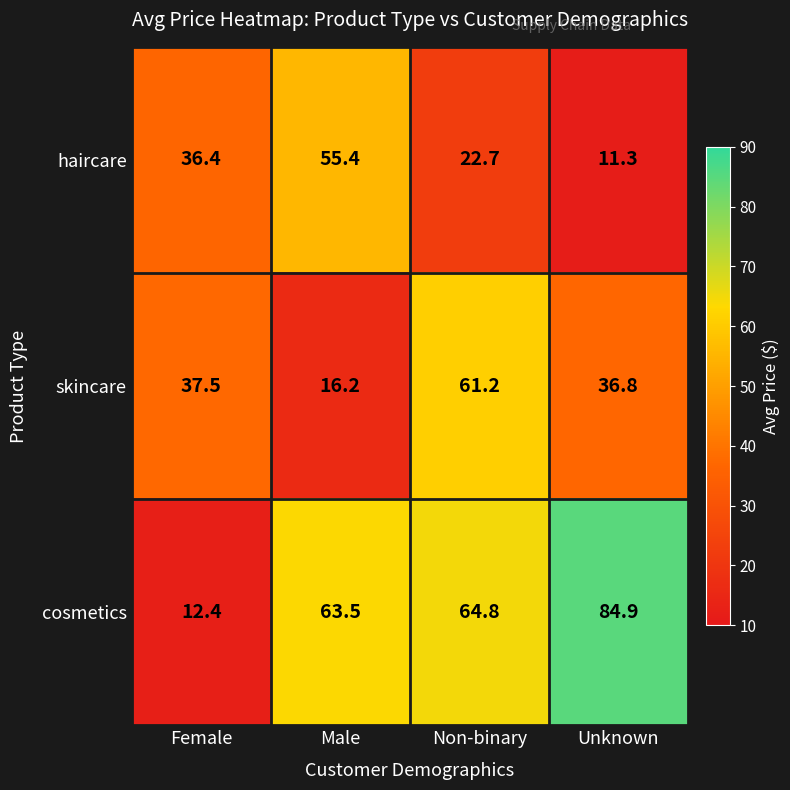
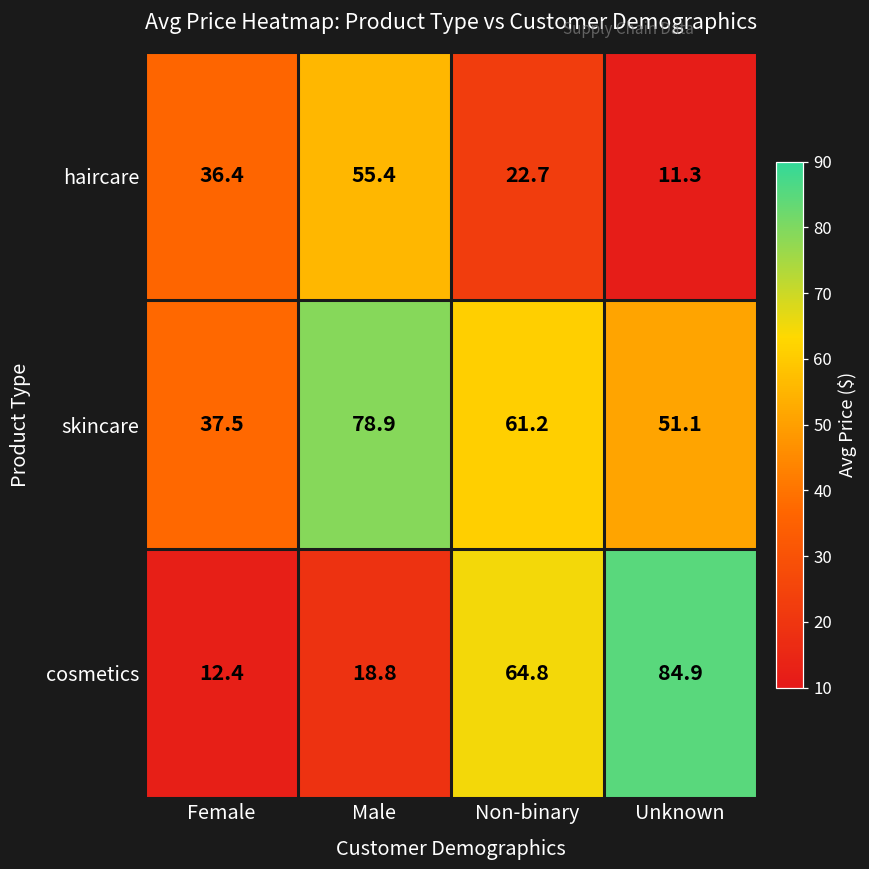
skincare, Male: 16.2 -> 78.9
skincare, Unknown: 36.8 -> 51.1
cosmetics, Male: 63.5 -> 18.8
